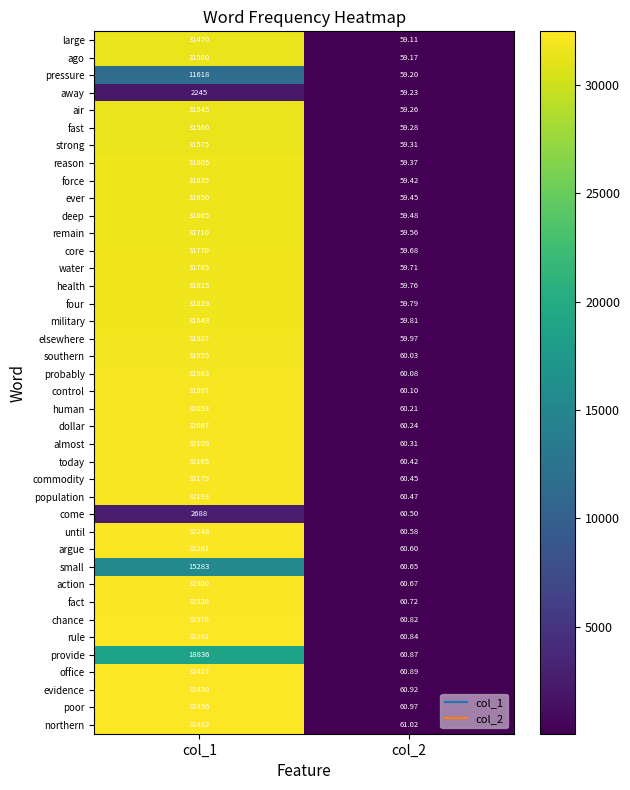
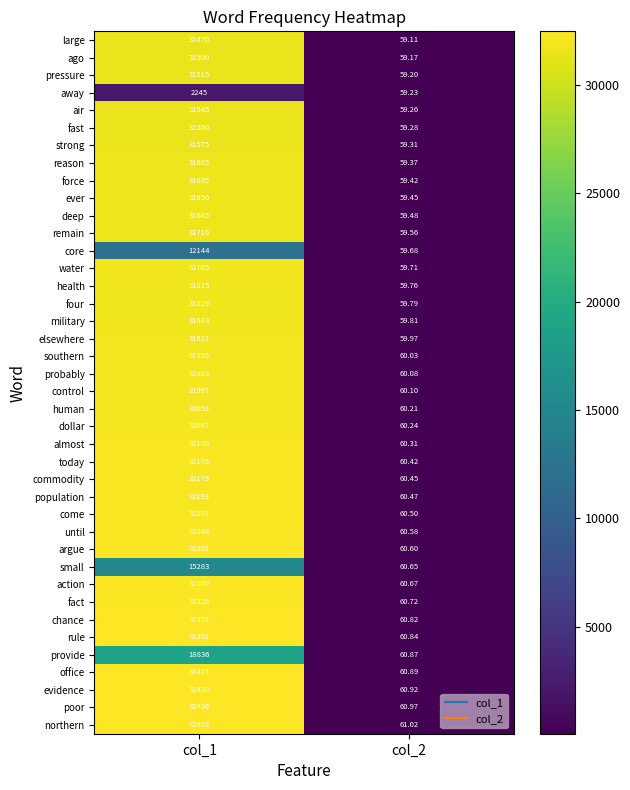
pressure, col_1: 11618 -> 31515
core, col_1: 31770 -> 12144
come, col_1: 2688 -> 32207
